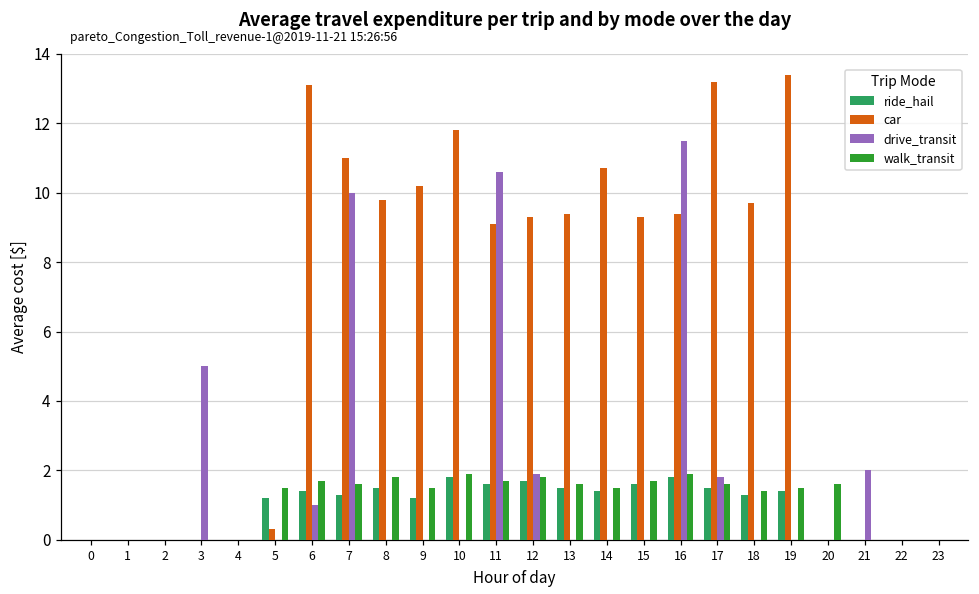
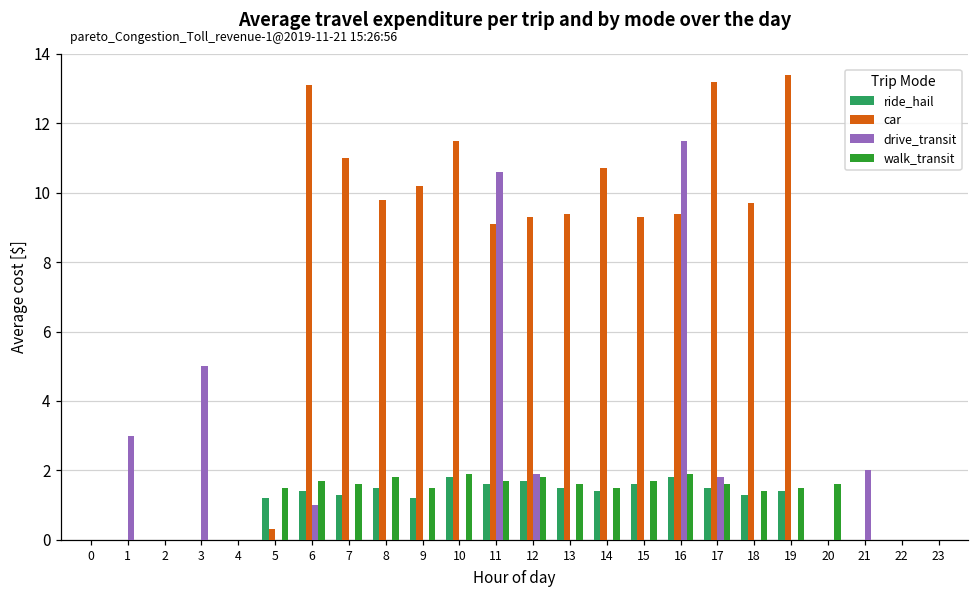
drive_transit, 1: 0 -> 3
drive_transit, 7: 10 -> 0
car, 10: 11.8 -> 11.5
